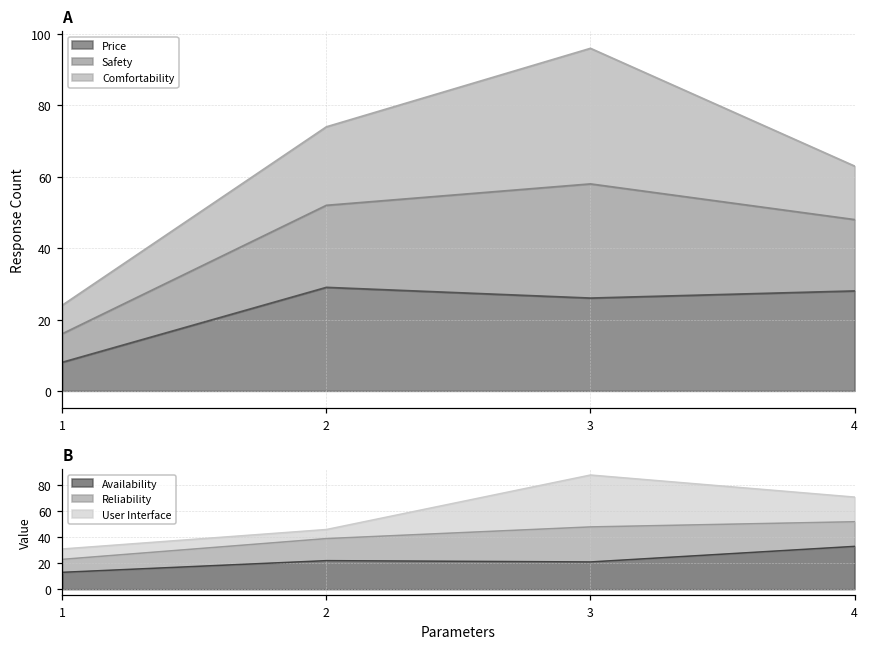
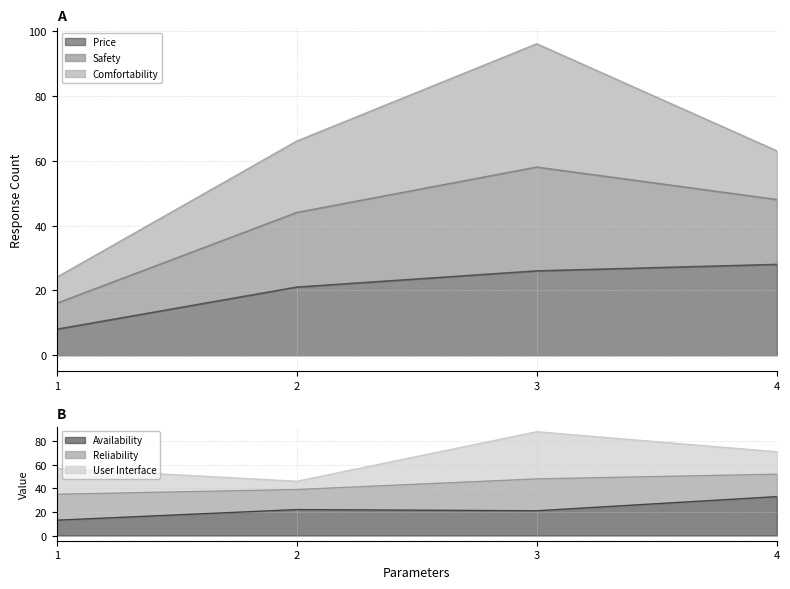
A, Price, 2: 29 -> 21
B, Reliability, 1: 10 -> 22
B, User Interface, 1: 8 -> 22
